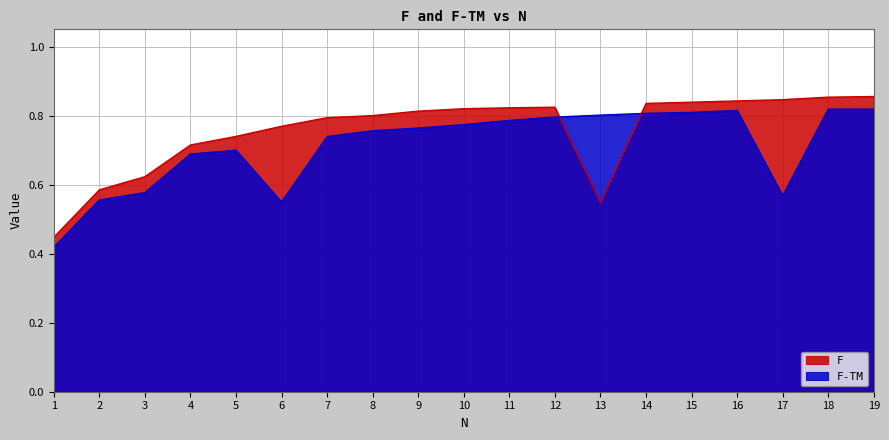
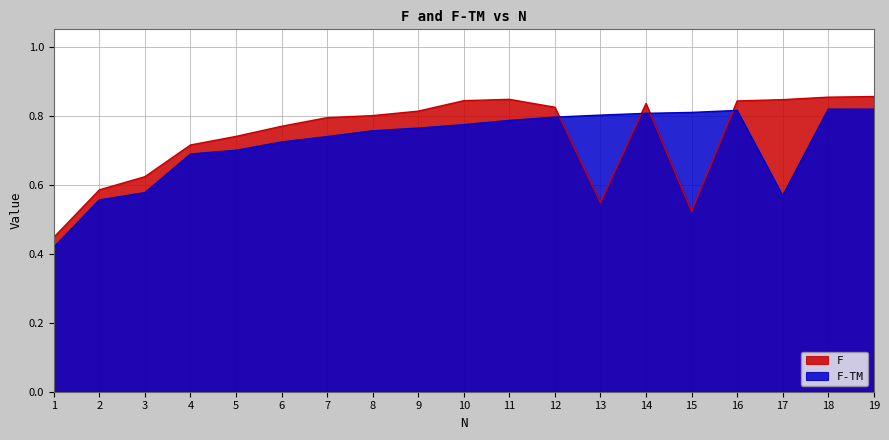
F-TM, 6: 0.55 -> 0.72
F, 10: 0.82 -> 0.84
F, 11: 0.82 -> 0.85
F, 15: 0.84 -> 0.52
